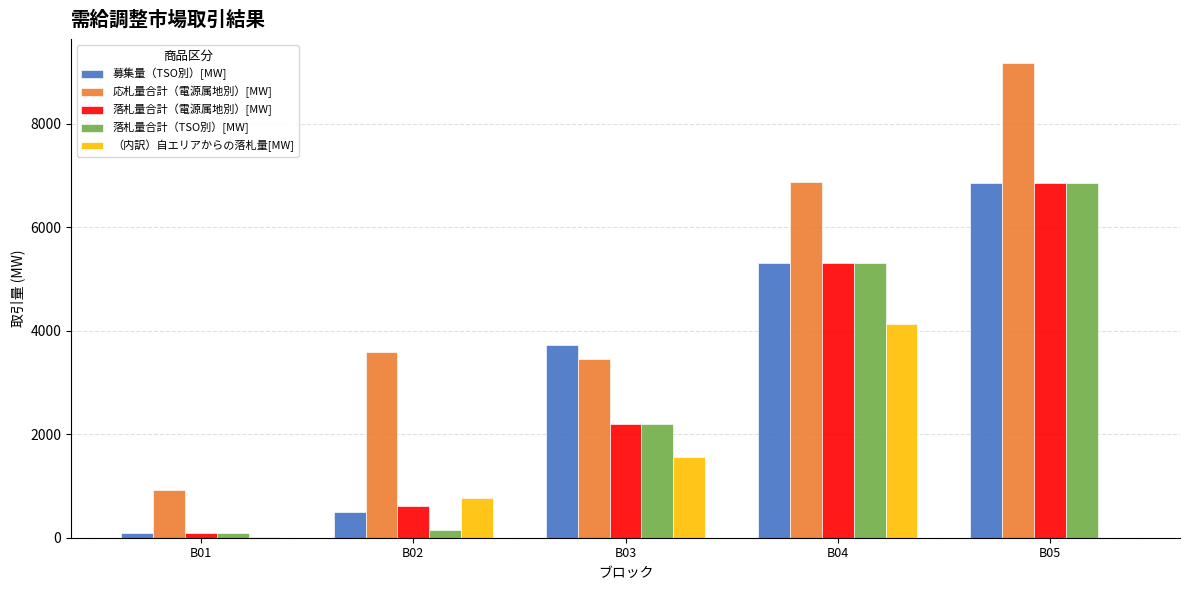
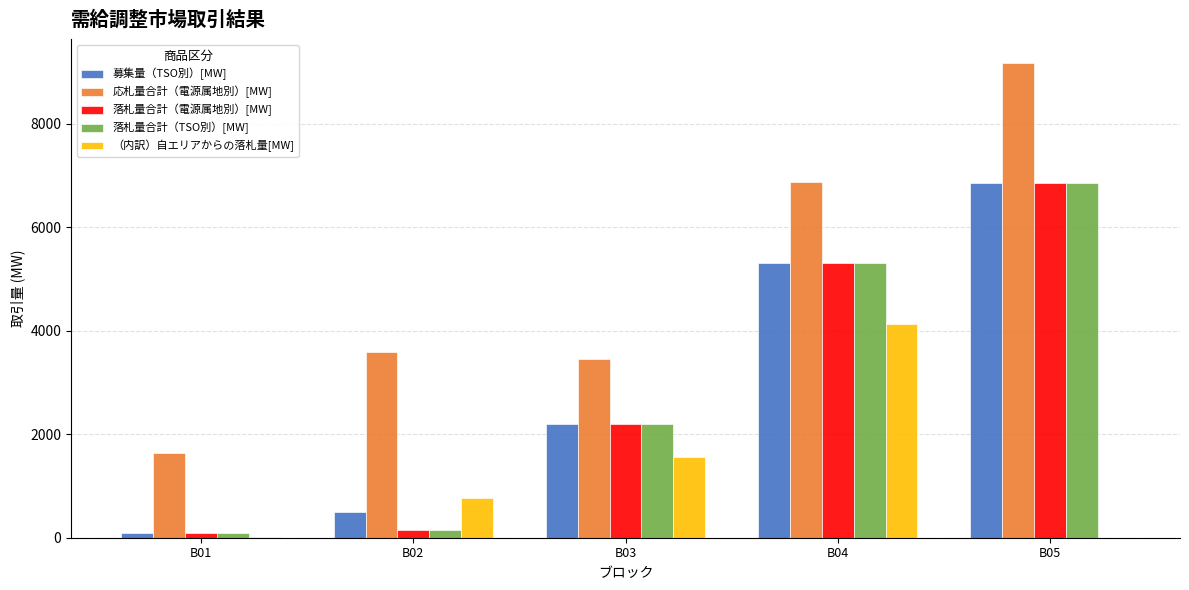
応札量合計（電源属地別）[MW], B01: 900 -> 1600
落札量合計（電源属地別）[MW], B02: 600 -> 100
募集量（TSO別）[MW], B03: 3700 -> 2200
